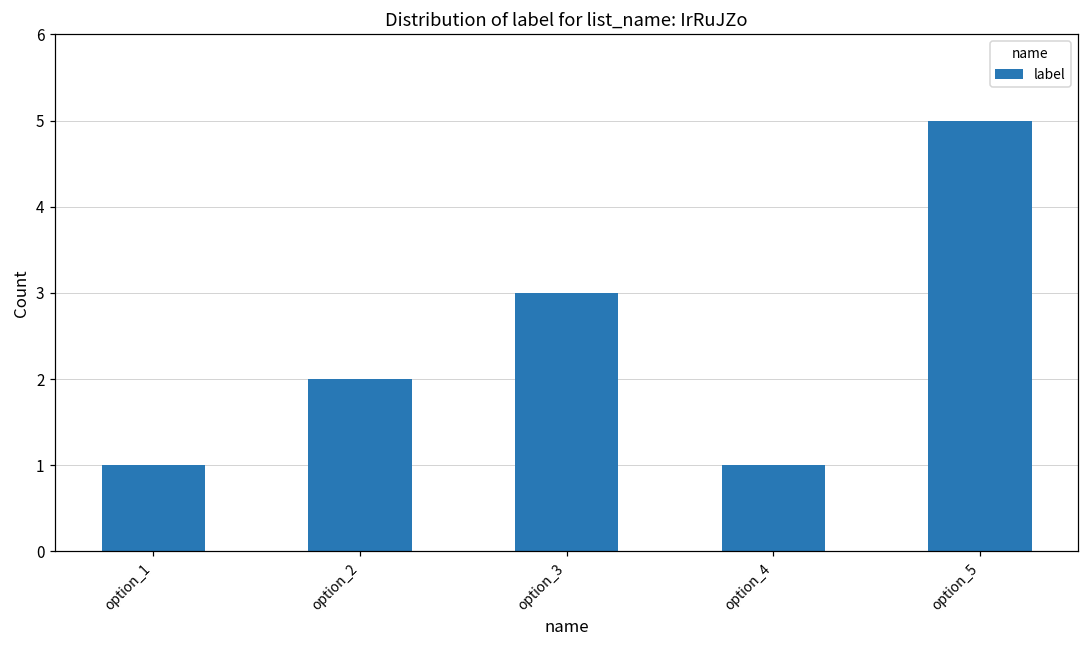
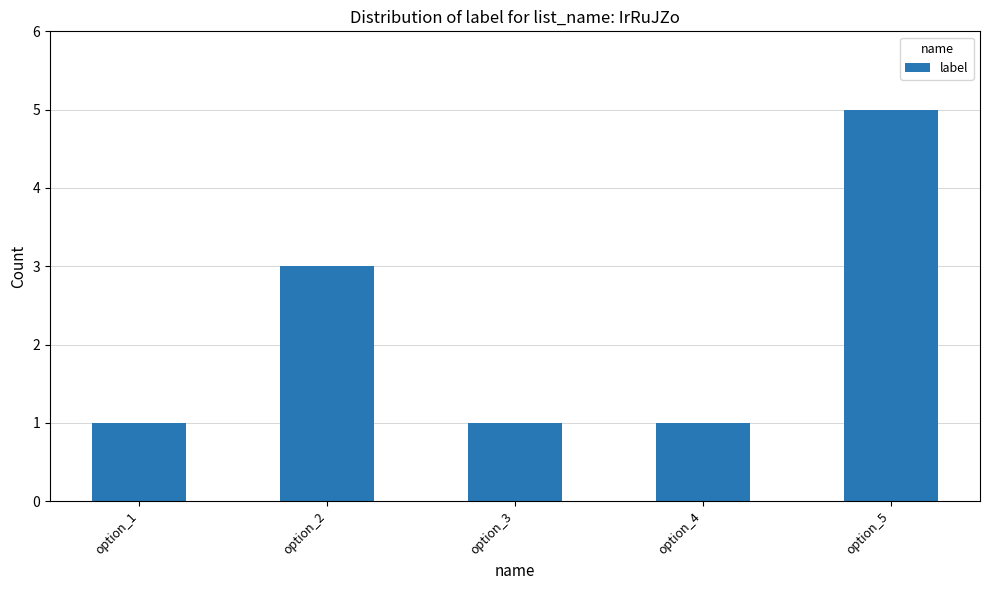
option_2: 2 -> 3
option_3: 3 -> 1
